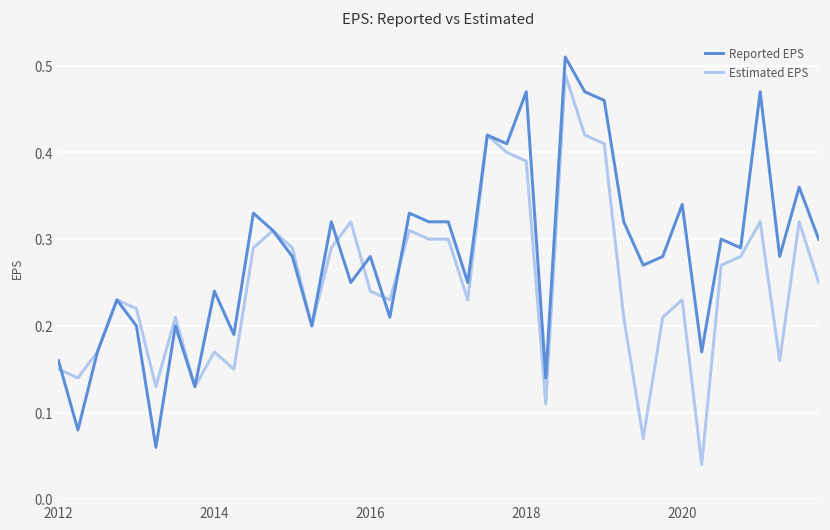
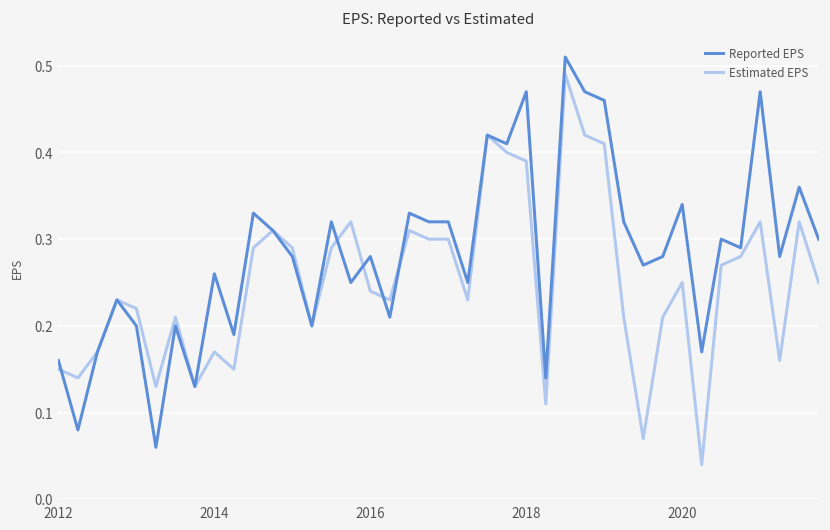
Reported EPS, 2014: 0.24 -> 0.26
Estimated EPS, 2020: 0.23 -> 0.25
